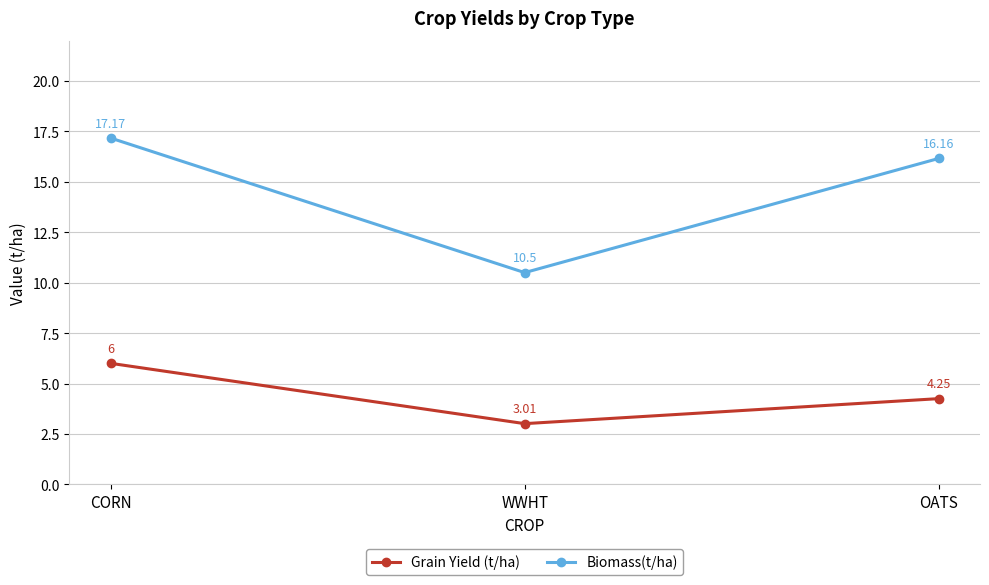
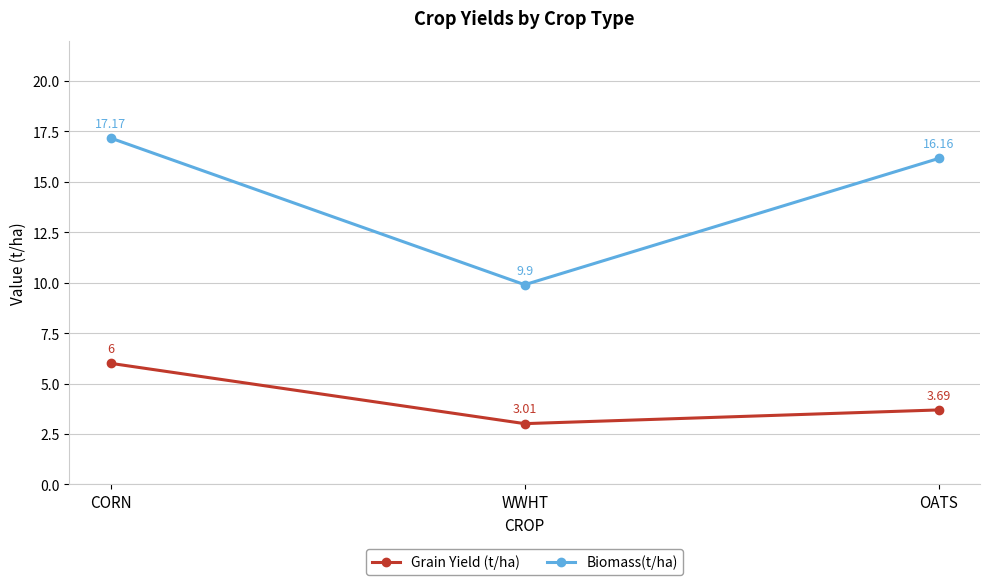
Biomass(t/ha), WWHT: 10.5 -> 9.9
Grain Yield (t/ha), OATS: 4.25 -> 3.69
